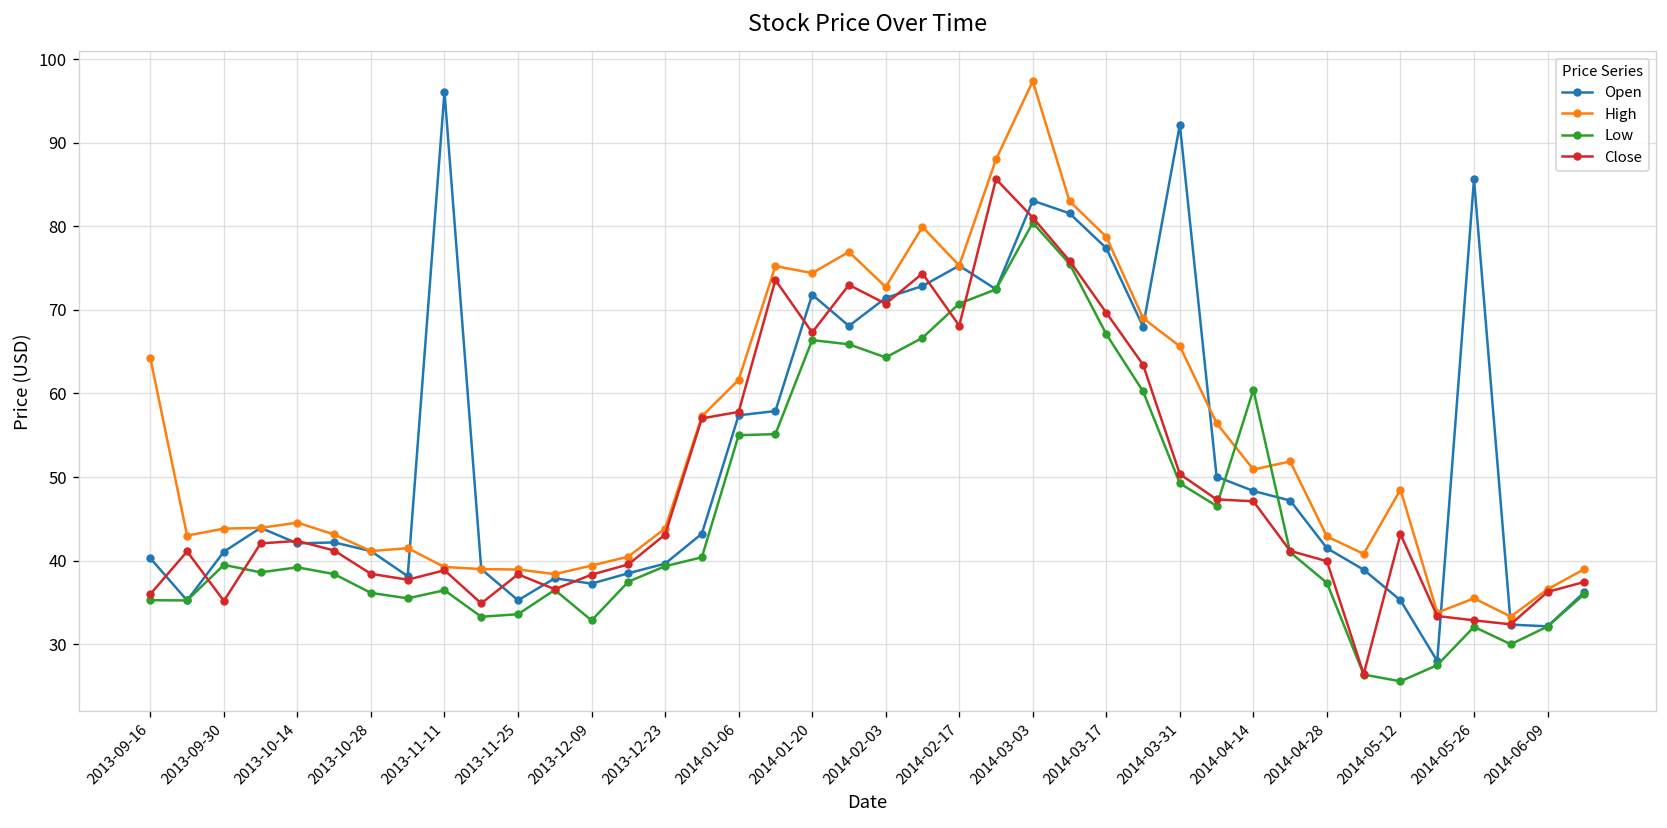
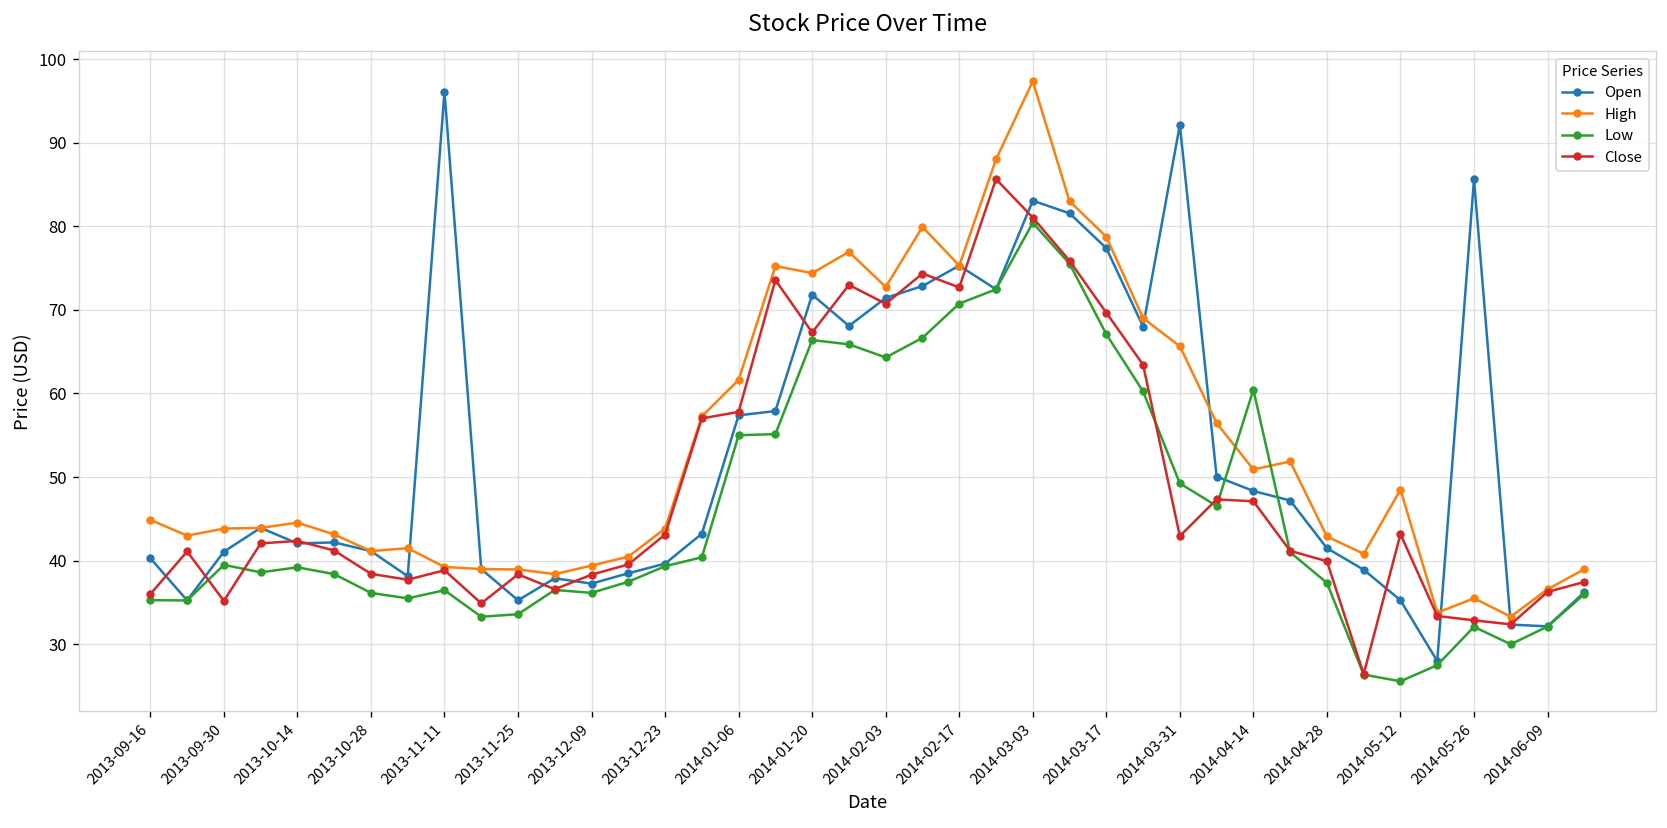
High, 2013-09-16: 64 -> 45
Low, 2013-12-09: 33 -> 36
Close, 2014-02-17: 68 -> 73
Close, 2014-03-31: 50 -> 43
